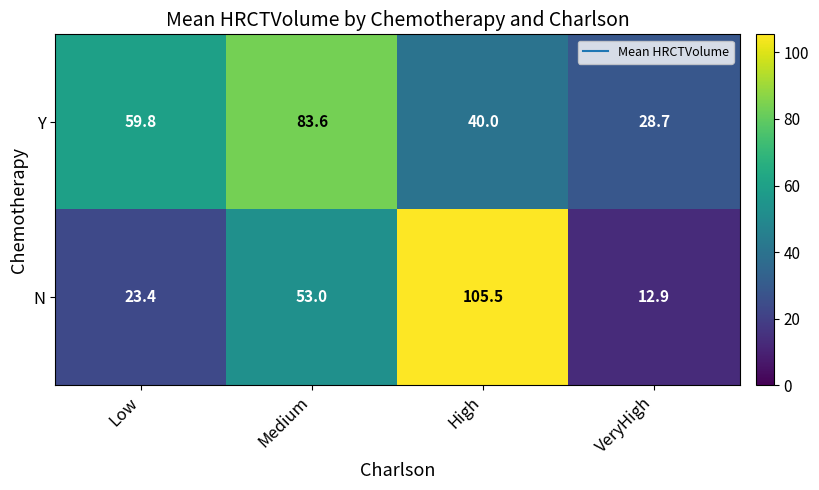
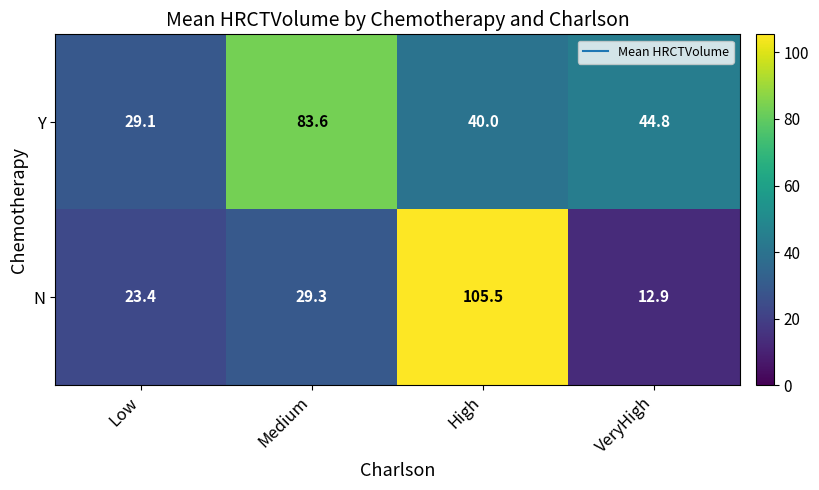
Y, Low: 59.8 -> 29.1
Y, VeryHigh: 28.7 -> 44.8
N, Medium: 53.0 -> 29.3
